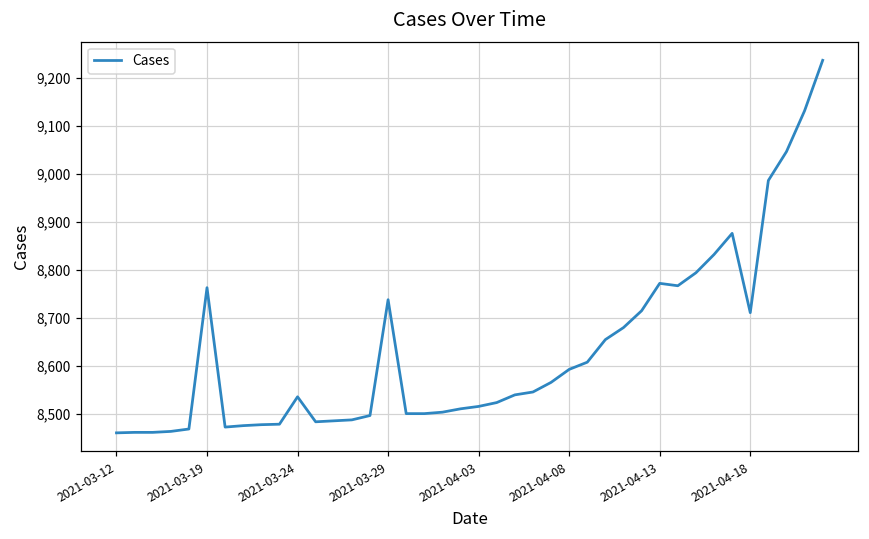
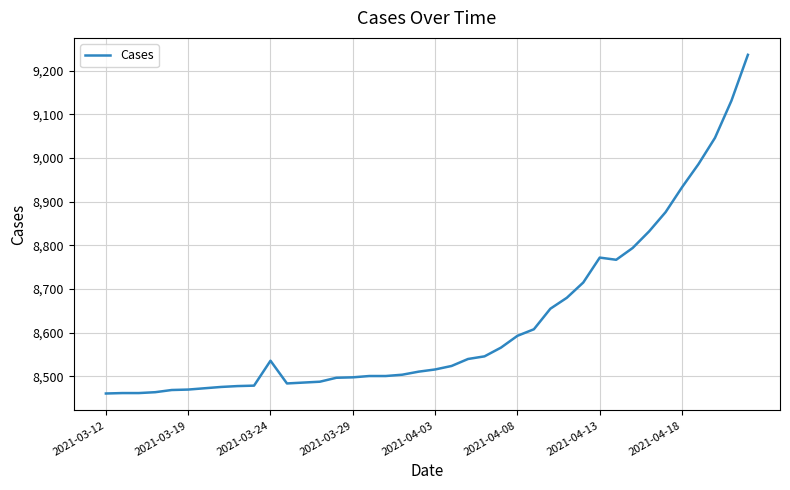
2021-03-19: 8,760 -> 8,470
2021-03-29: 8,740 -> 8,500
2021-04-18: 8,710 -> 8,930
